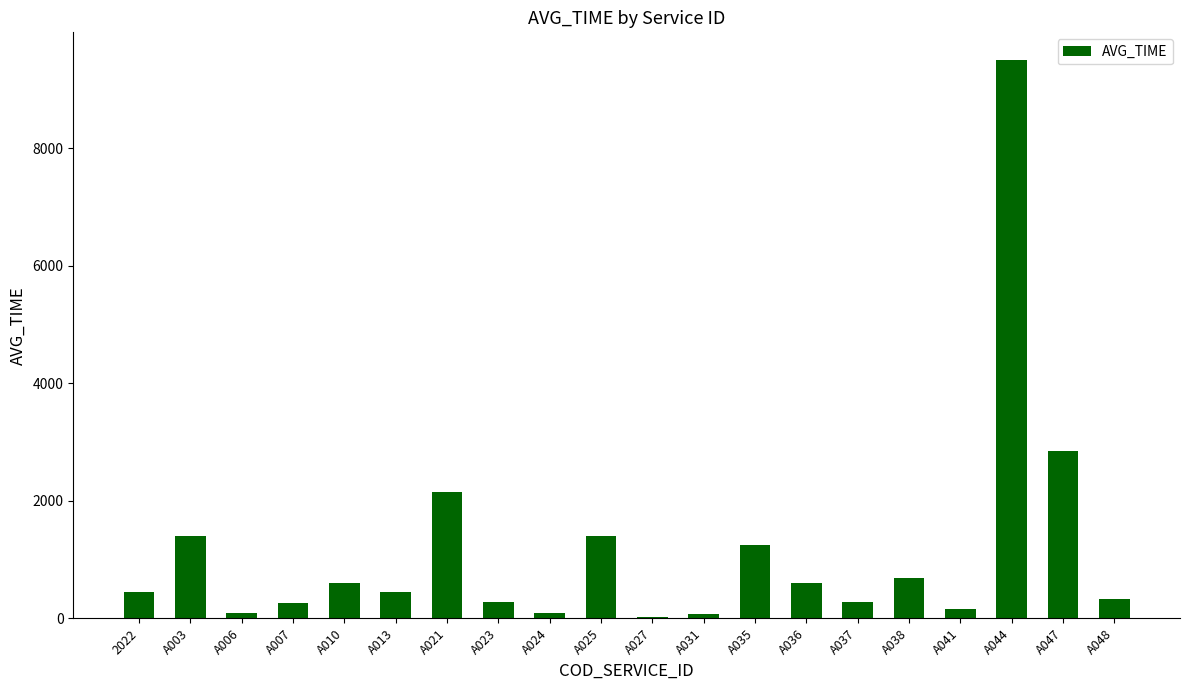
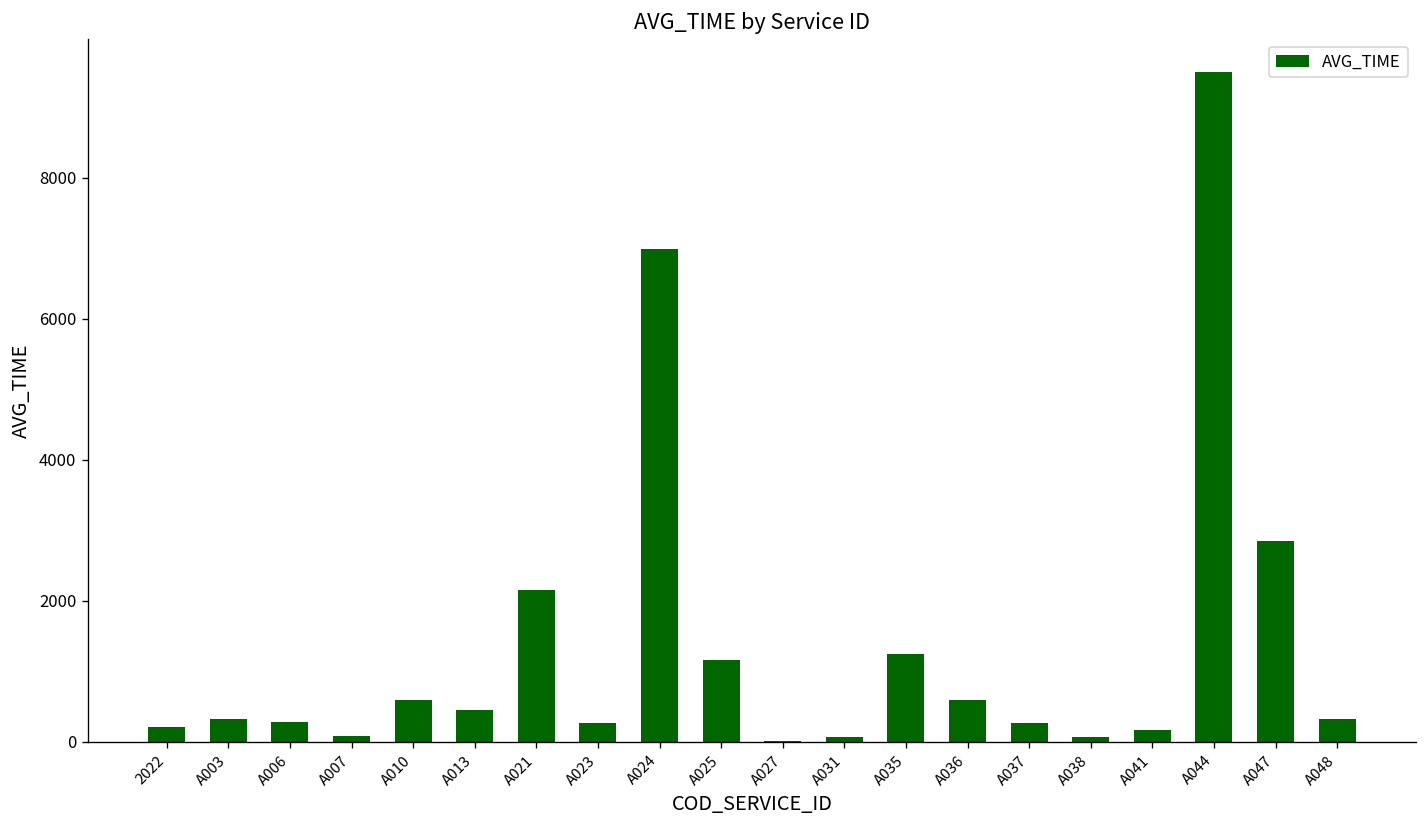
2022: 500 -> 200
A003: 1400 -> 300
A006: 100 -> 300
A007: 300 -> 100
A024: 100 -> 7000
A025: 1400 -> 1200
A038: 700 -> 100
